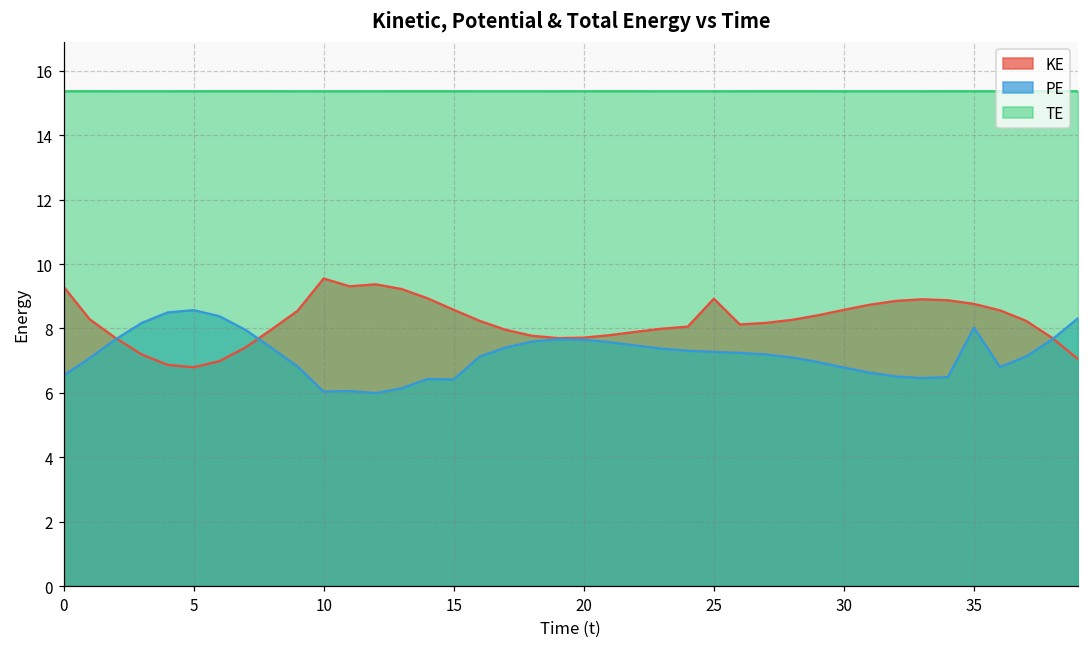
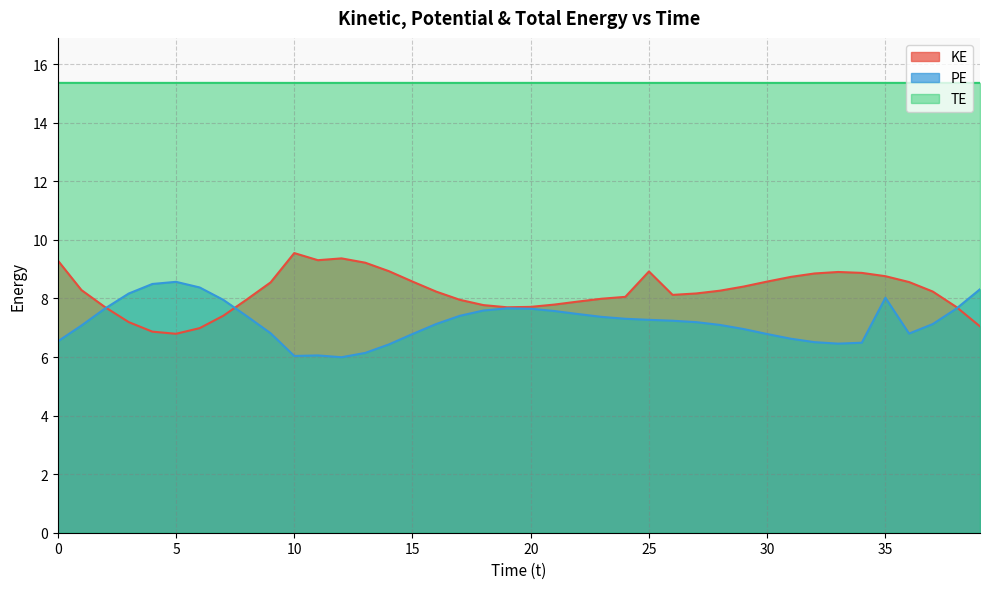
PE, 15: 6.4 -> 6.8
